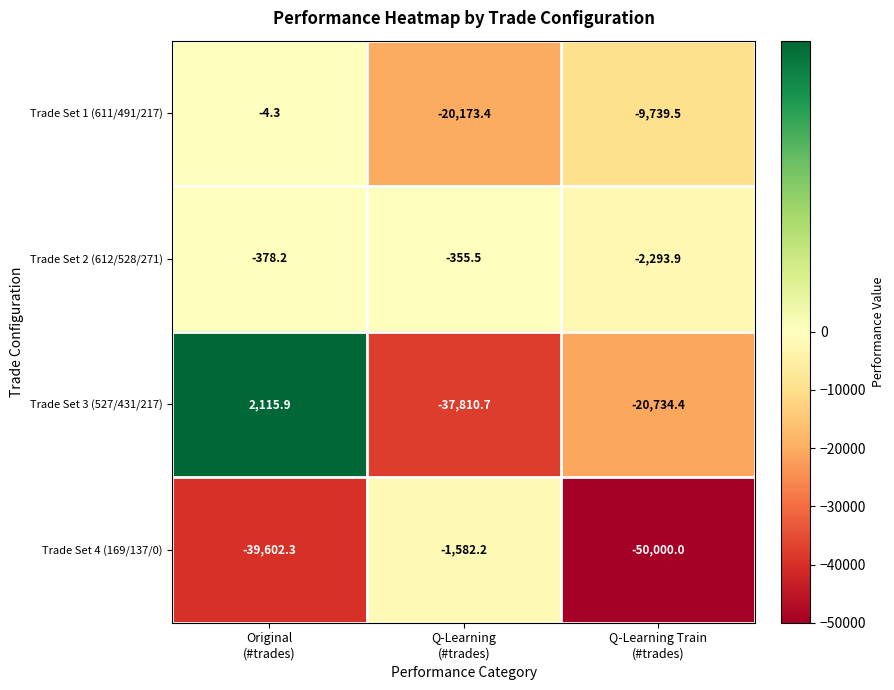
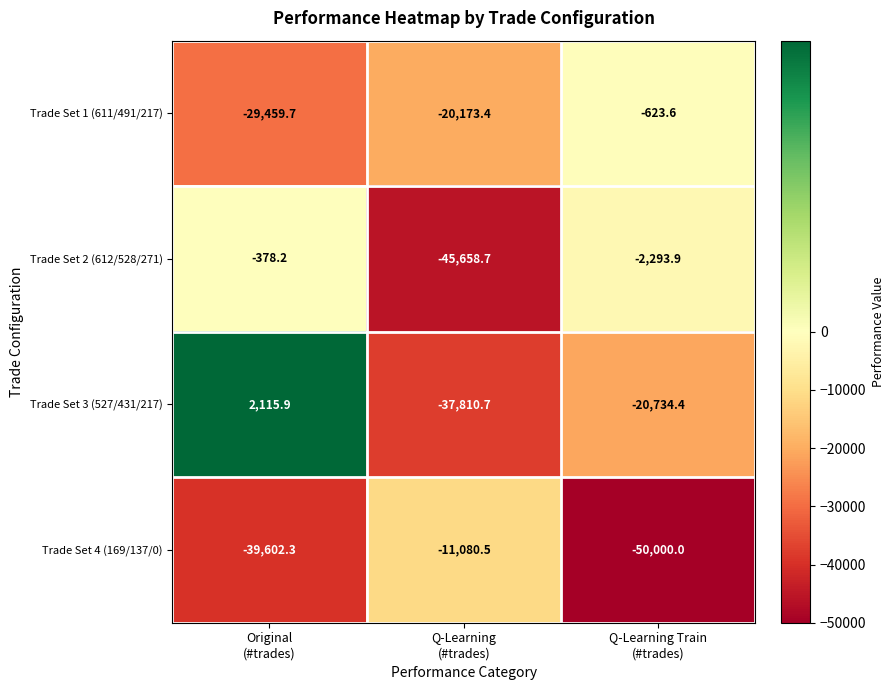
Trade Set 1 (611/491/217), Original (#trades): -4.3 -> -29,459.7
Trade Set 1 (611/491/217), Q-Learning Train (#trades): -9,739.5 -> -623.6
Trade Set 2 (612/528/271), Q-Learning (#trades): -355.5 -> -45,658.7
Trade Set 4 (169/137/0), Q-Learning (#trades): -1,582.2 -> -11,080.5
